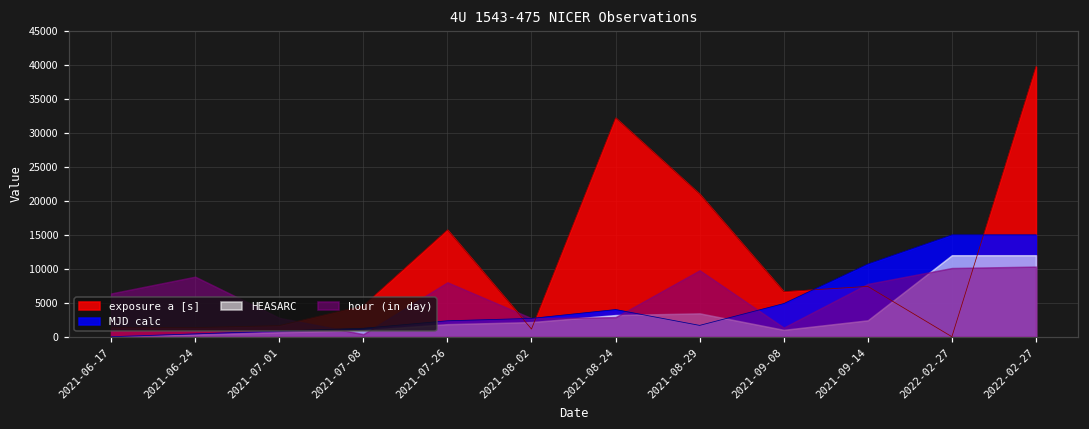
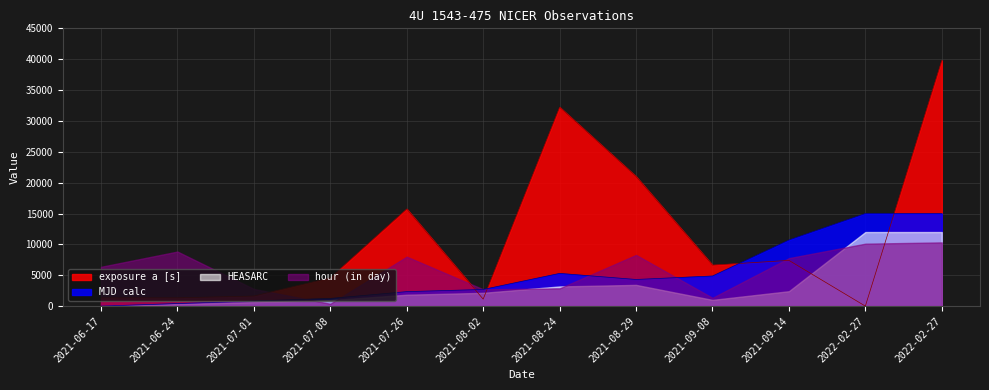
MJD calc, 2021-08-24: 4000 -> 5000
MJD calc, 2021-08-29: 2000 -> 4000
hour (in day), 2021-08-29: 10000 -> 8000
